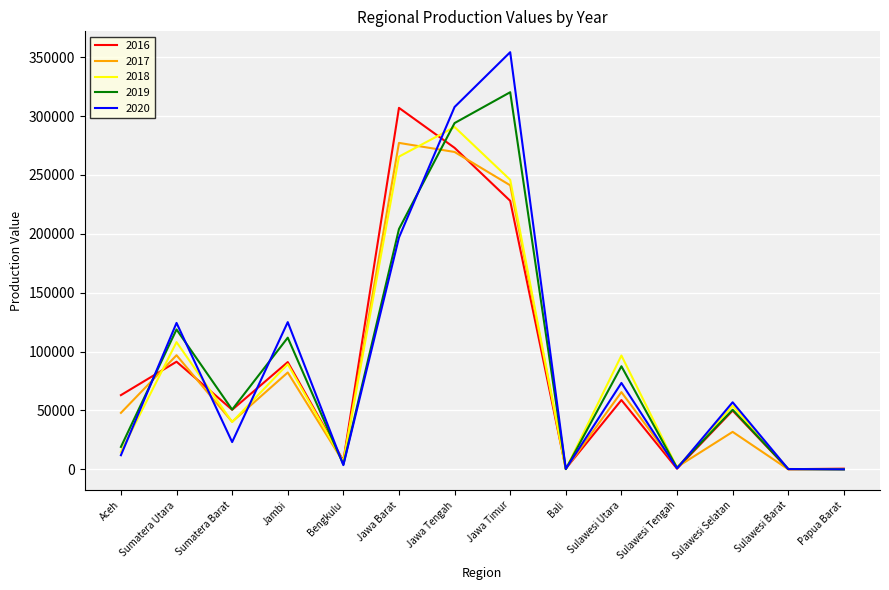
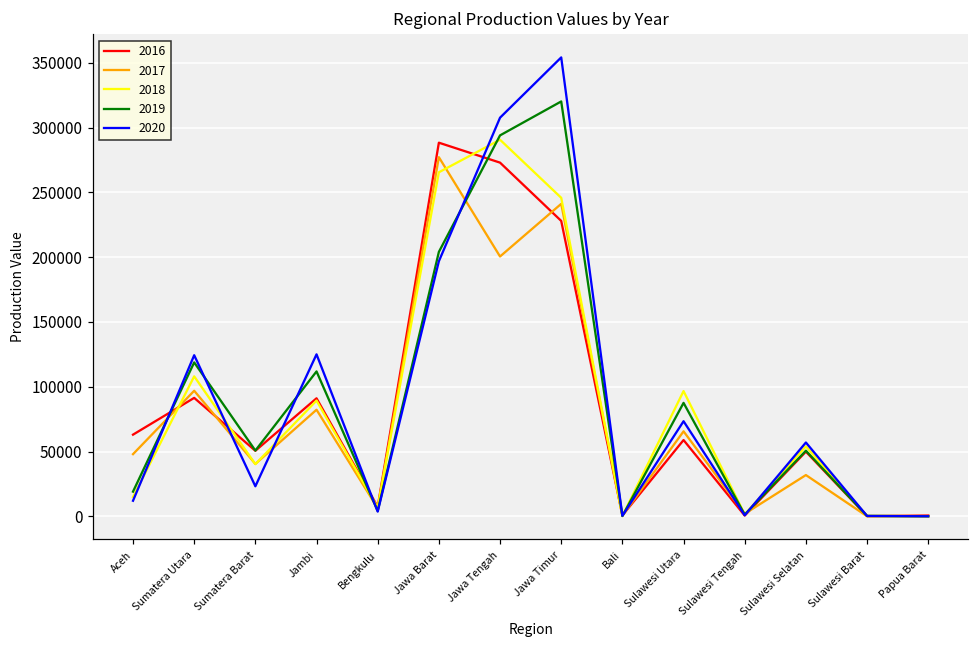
2016, Jawa Barat: 307000 -> 288000
2017, Jawa Tengah: 269000 -> 201000
